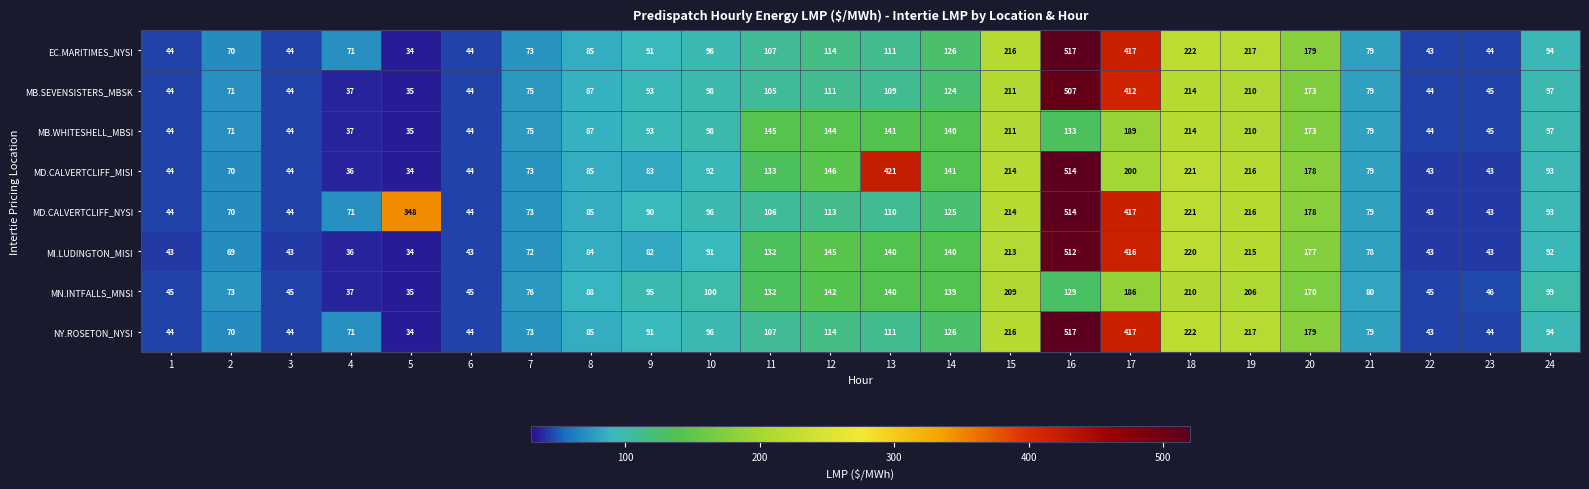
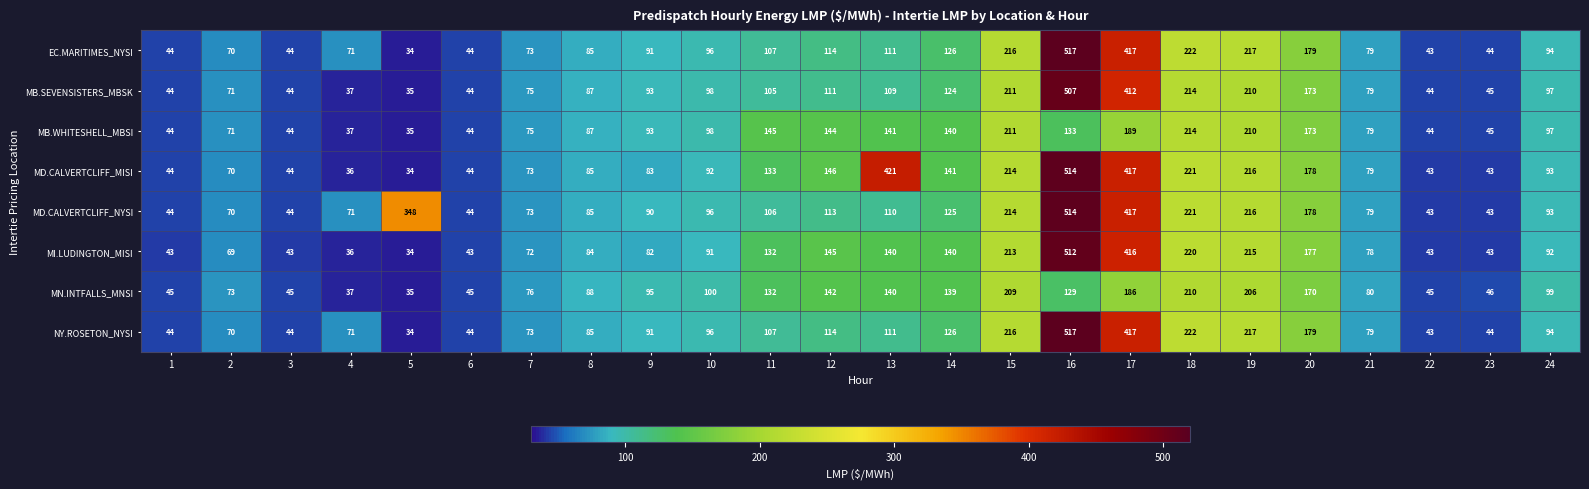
MD.CALVERTCLIFF_MISI, 17: 200 -> 417
